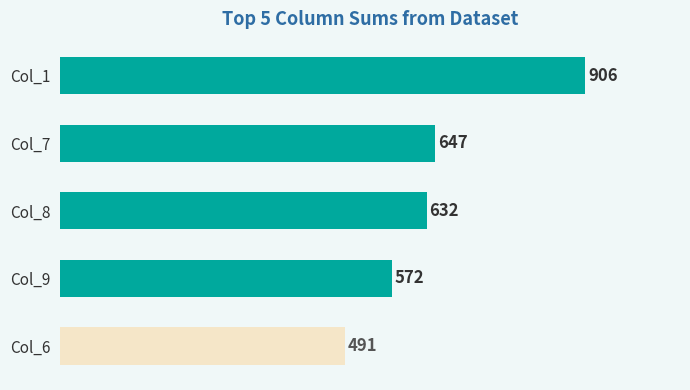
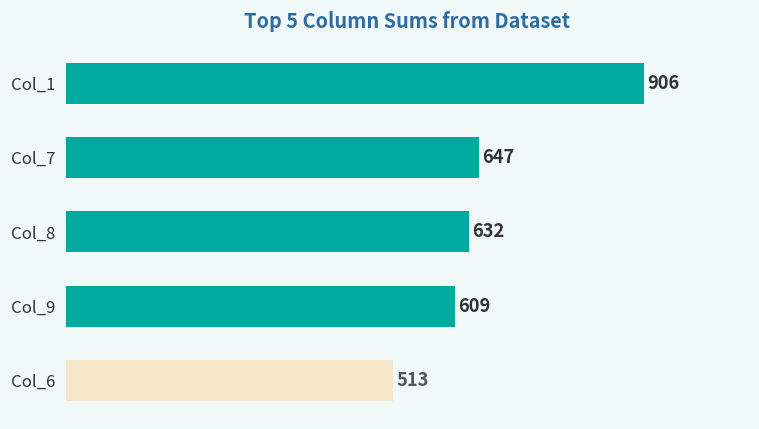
Col_9: 572 -> 609
Col_6: 491 -> 513
